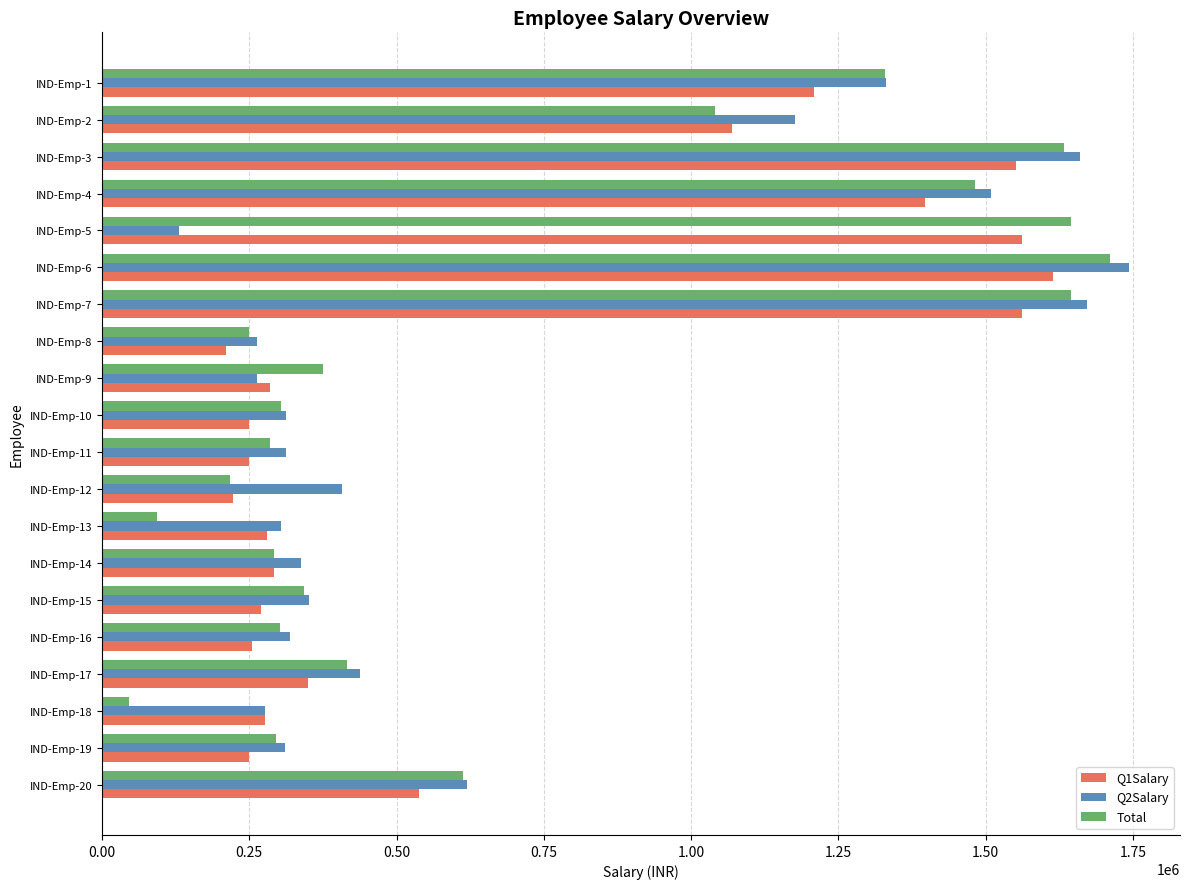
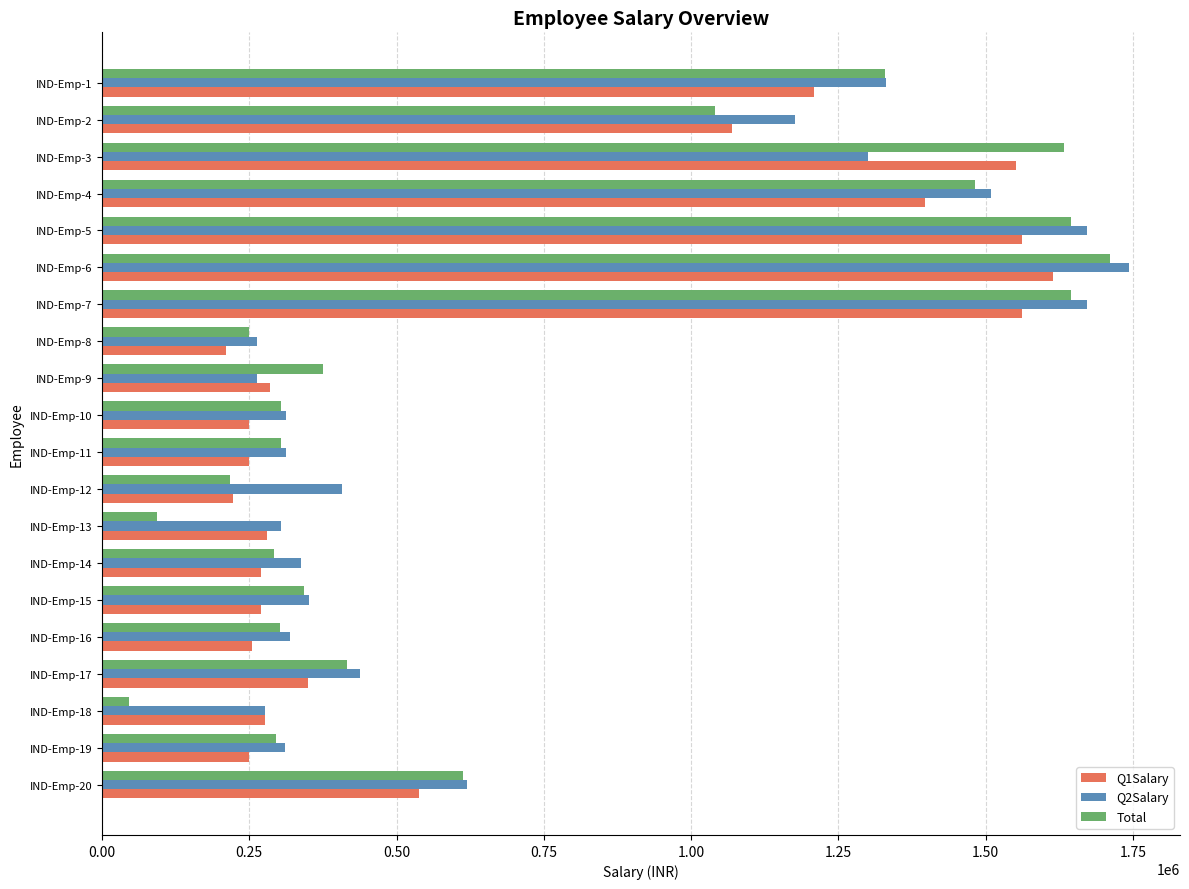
Q2Salary, IND-Emp-3: 1660000 -> 1300000
Q2Salary, IND-Emp-5: 130000 -> 1670000
Total, IND-Emp-11: 290000 -> 300000
Q1Salary, IND-Emp-14: 290000 -> 270000
